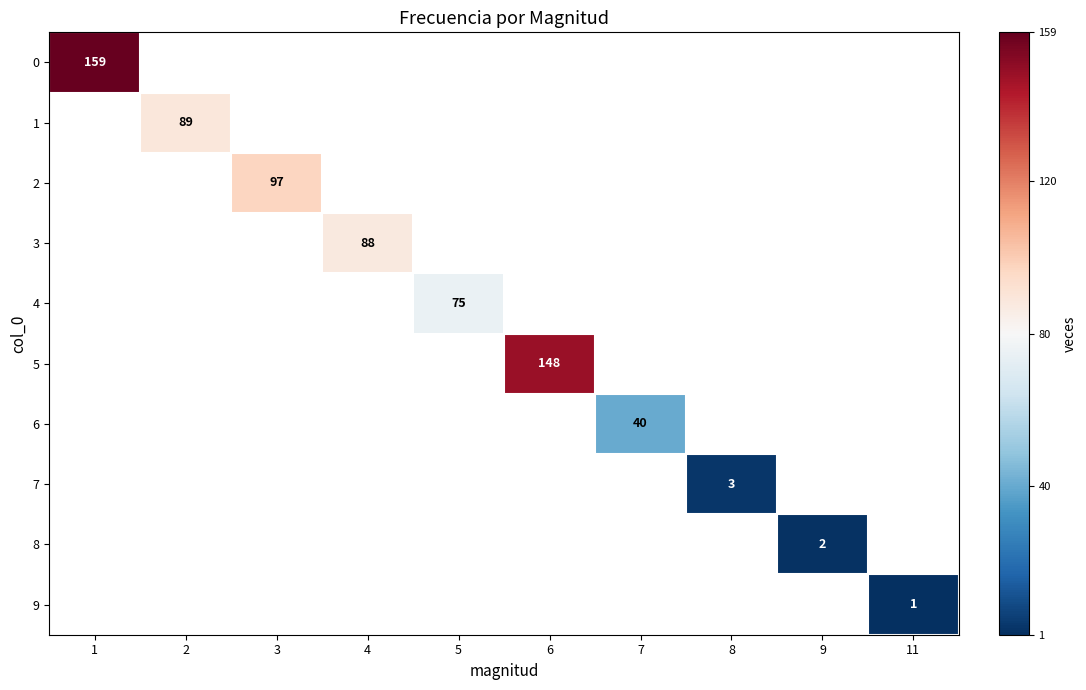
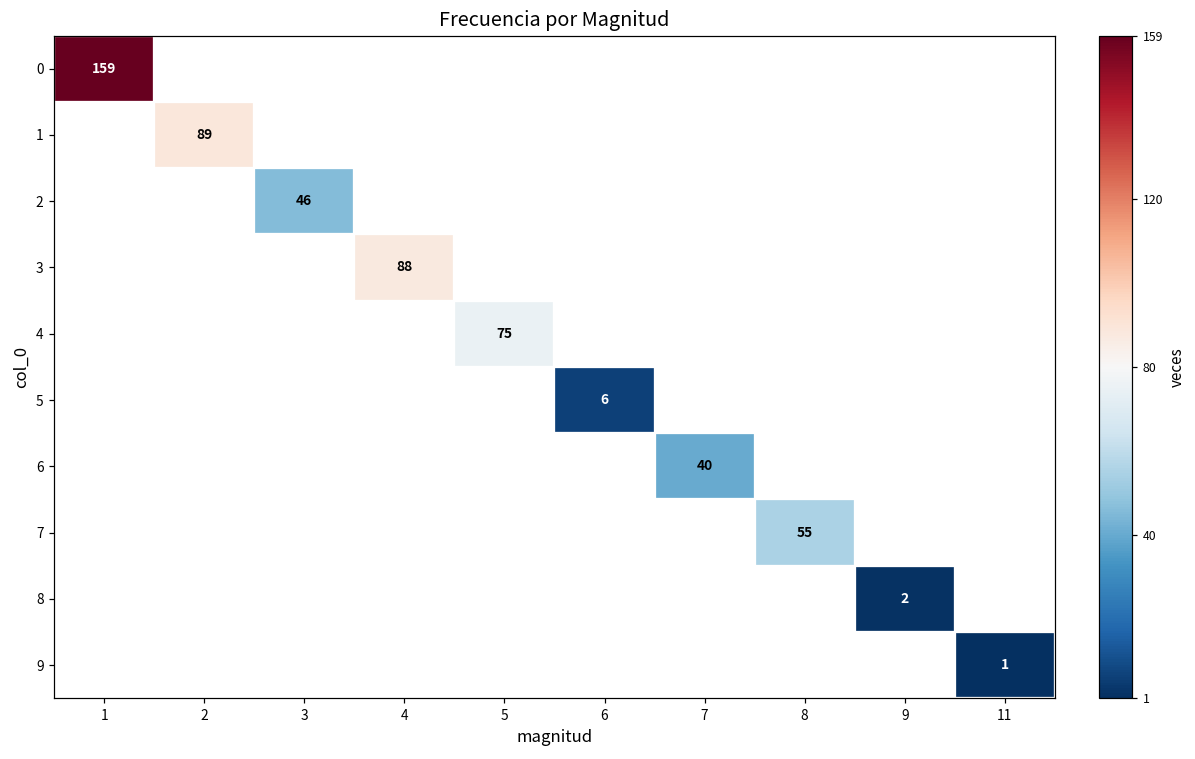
2, 3: 97 -> 46
5, 6: 148 -> 6
7, 8: 3 -> 55
